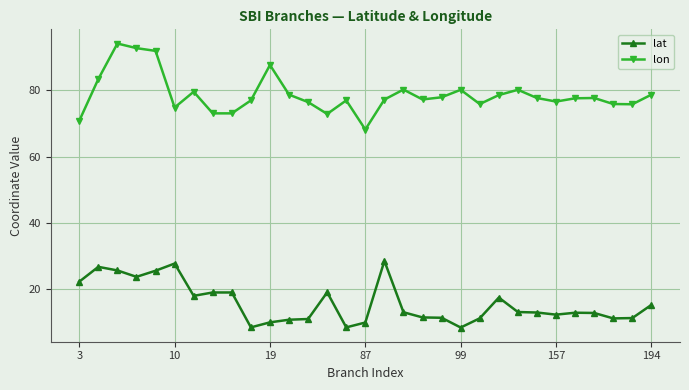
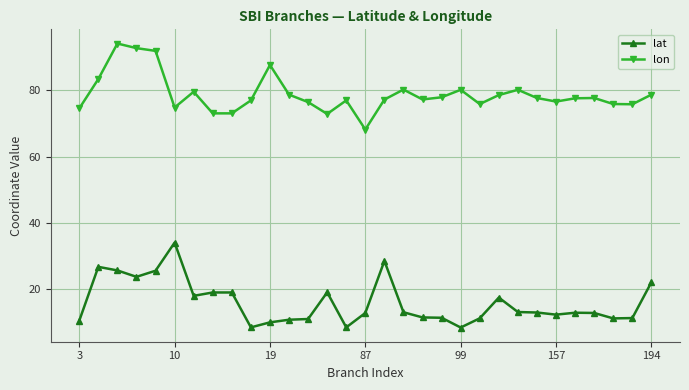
lat, 3: 22 -> 11
lon, 3: 71 -> 75
lat, 10: 28 -> 34
lat, 87: 10 -> 13
lat, 194: 15 -> 22
